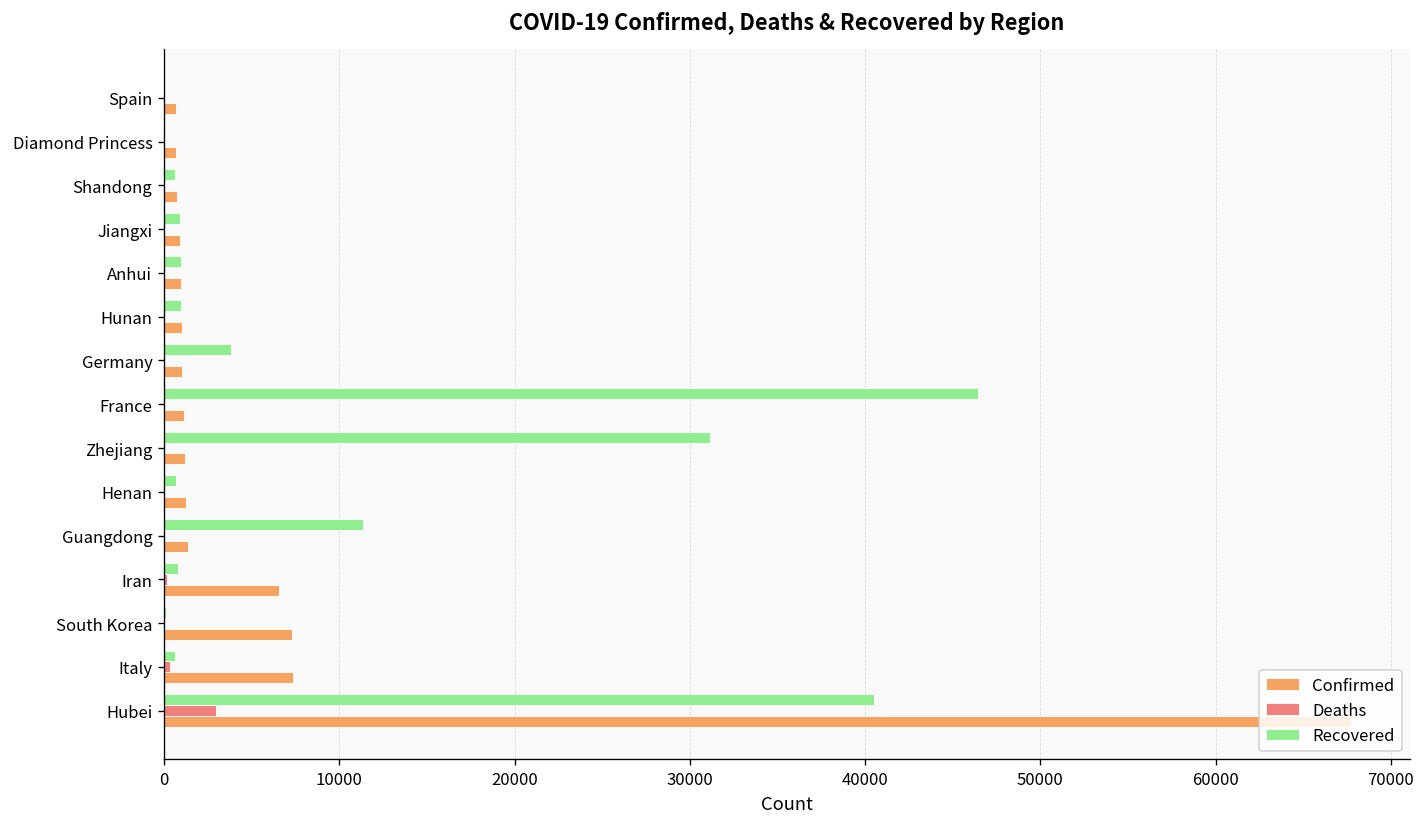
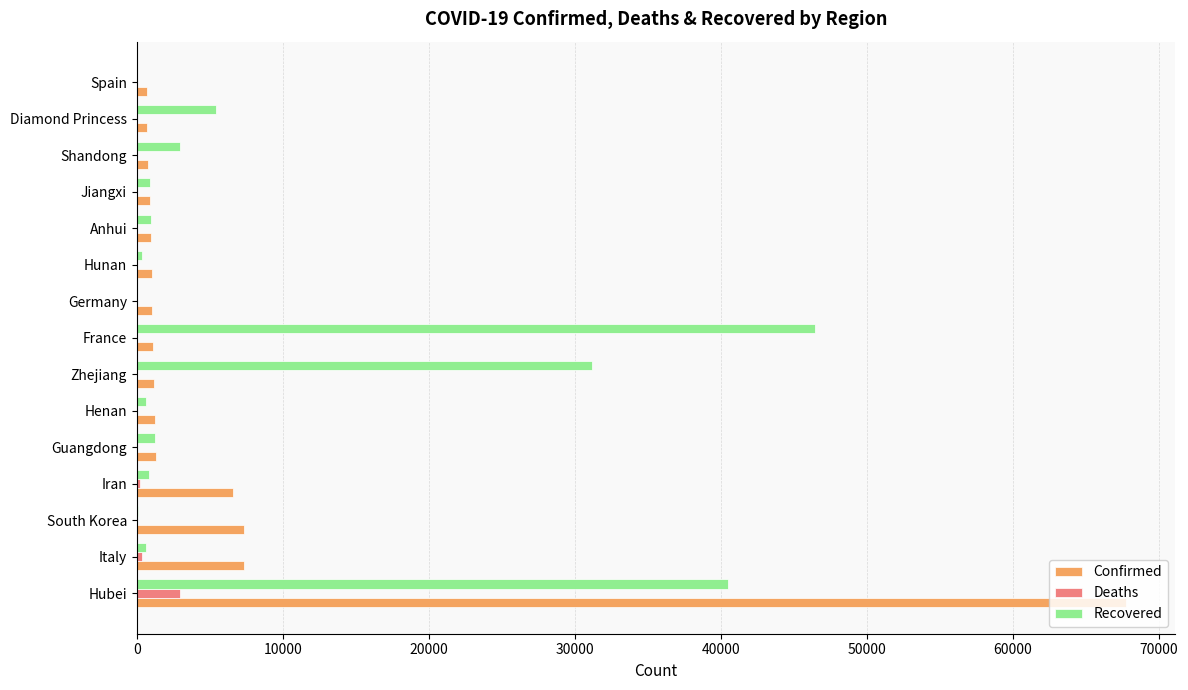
Recovered, Diamond Princess: 0 -> 5400
Recovered, Shandong: 600 -> 3000
Recovered, Hunan: 1000 -> 400
Recovered, Germany: 3800 -> 0
Recovered, Guangdong: 11300 -> 1300
